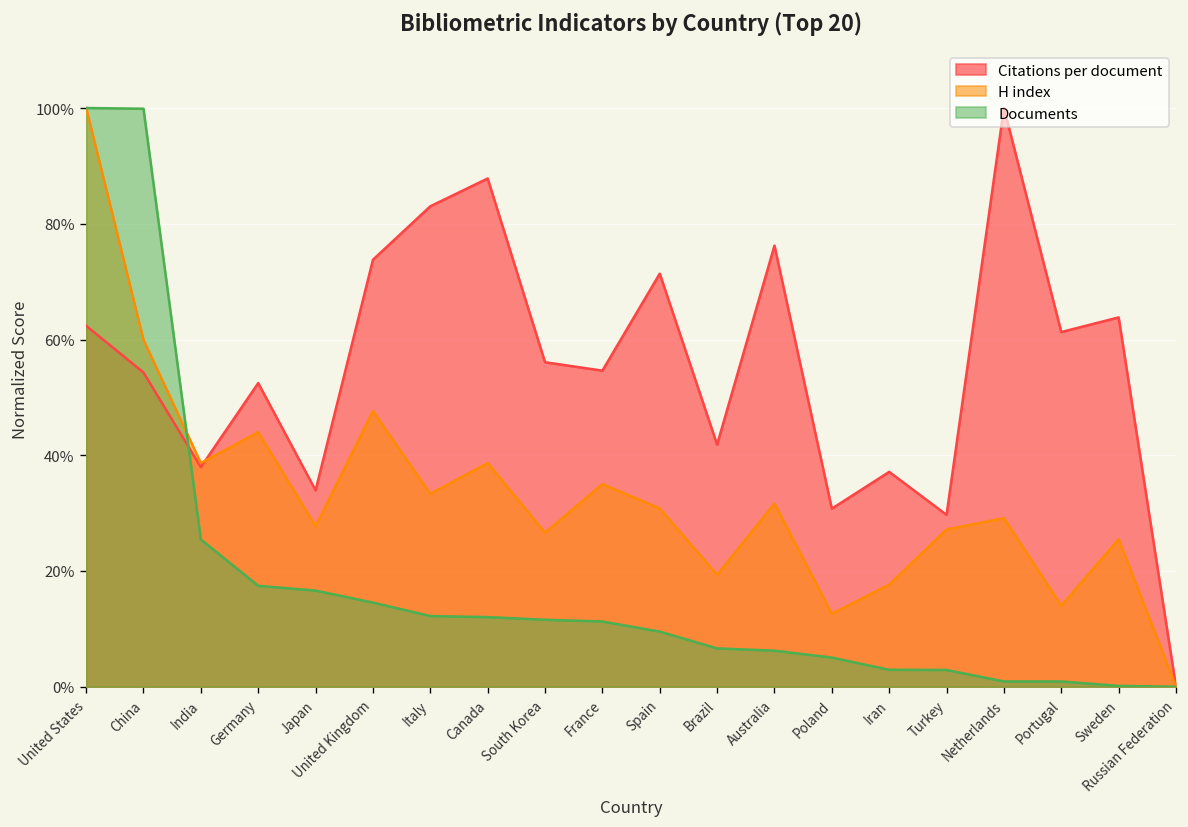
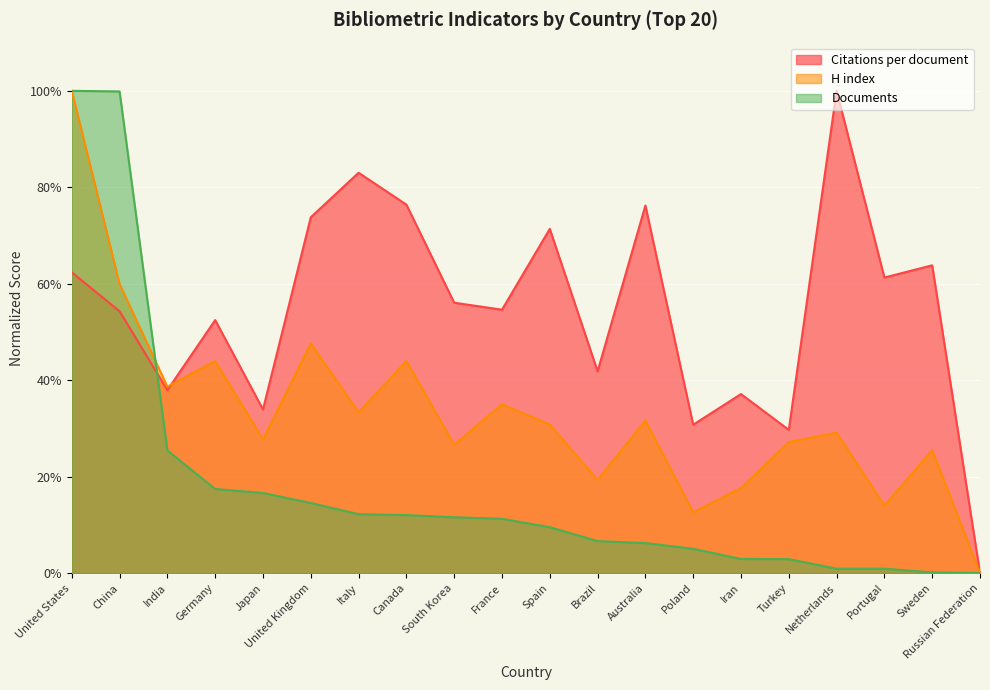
Citations per document, Canada: 88% -> 76%
H index, Canada: 39% -> 44%
